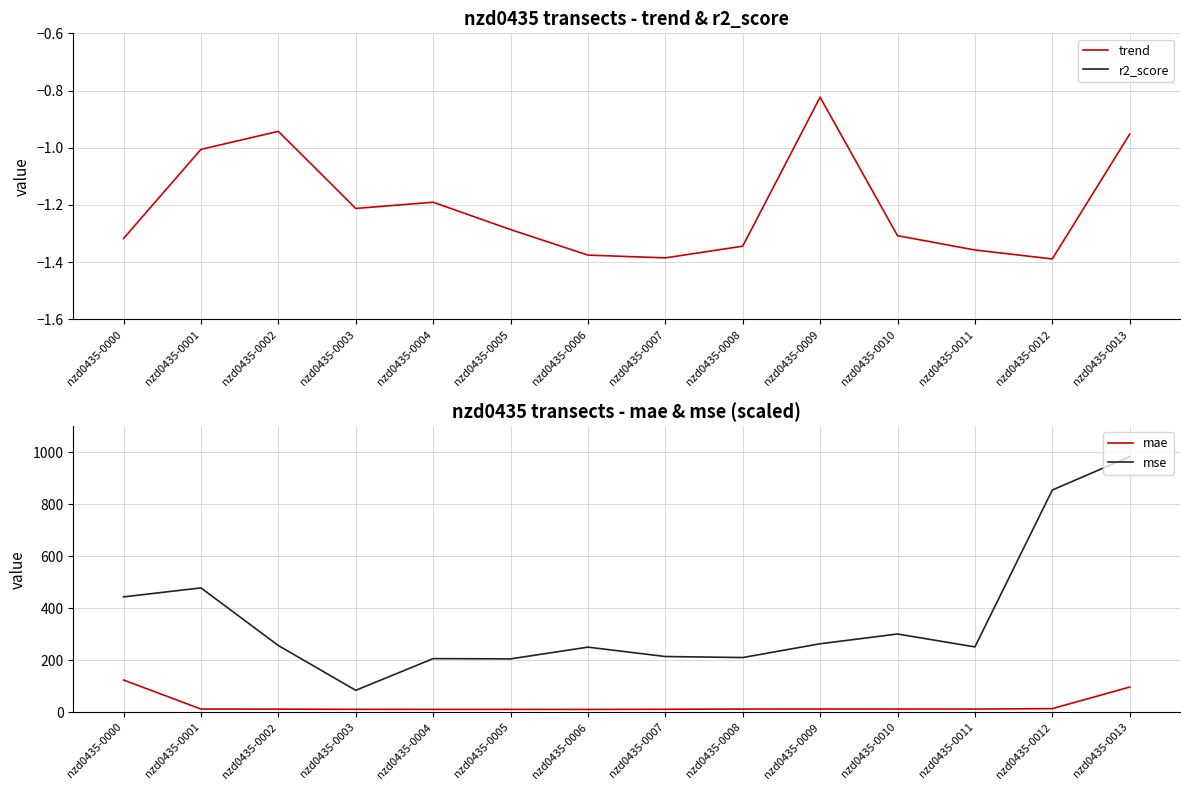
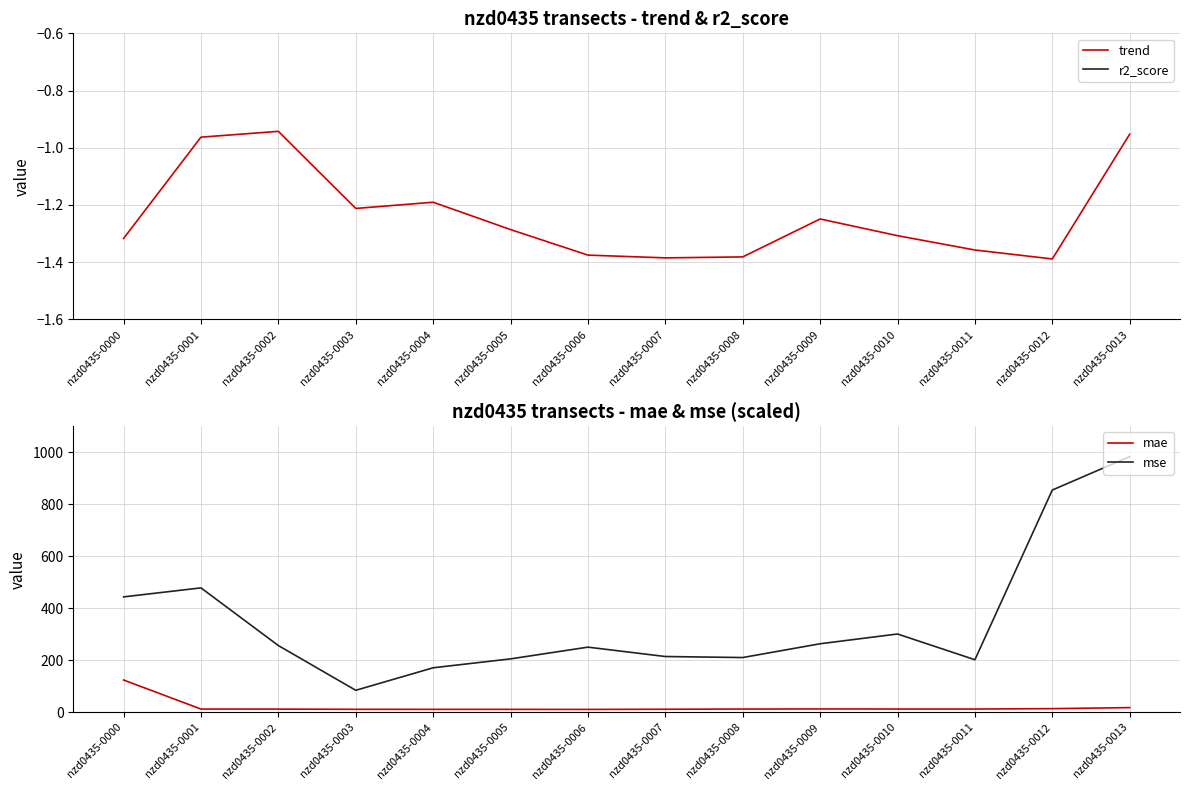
nzd0435 transects - trend & r2_score, trend, nzd0435-0001: -1.01 -> -0.96
nzd0435 transects - trend & r2_score, trend, nzd0435-0008: -1.34 -> -1.38
nzd0435 transects - trend & r2_score, trend, nzd0435-0009: -0.82 -> -1.25
nzd0435 transects - mae & mse (scaled), mse, nzd0435-0004: 210 -> 170
nzd0435 transects - mae & mse (scaled), mse, nzd0435-0011: 250 -> 200
nzd0435 transects - mae & mse (scaled), mae, nzd0435-0013: 100 -> 20
